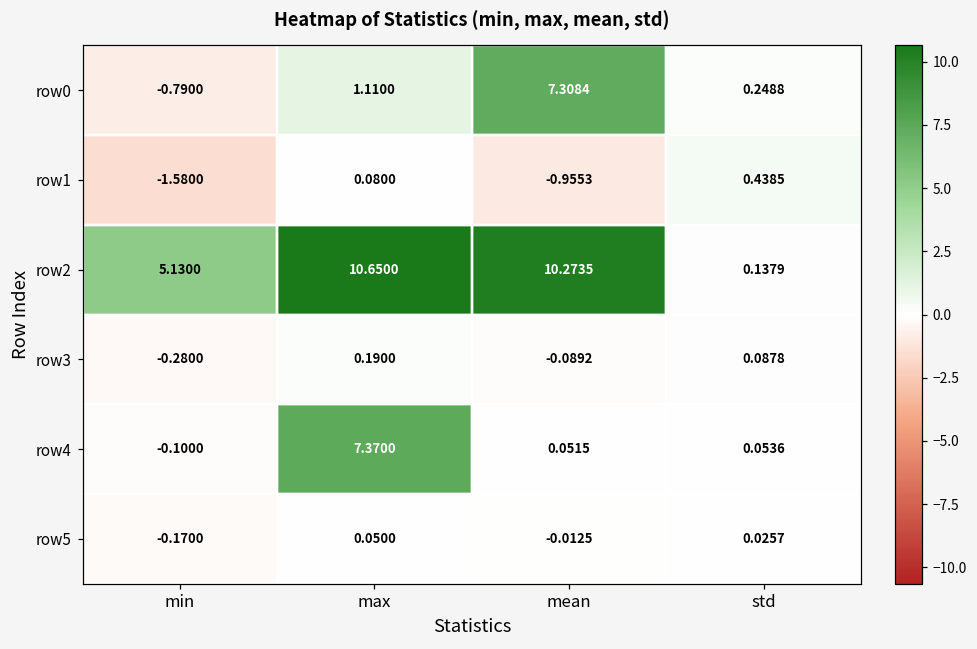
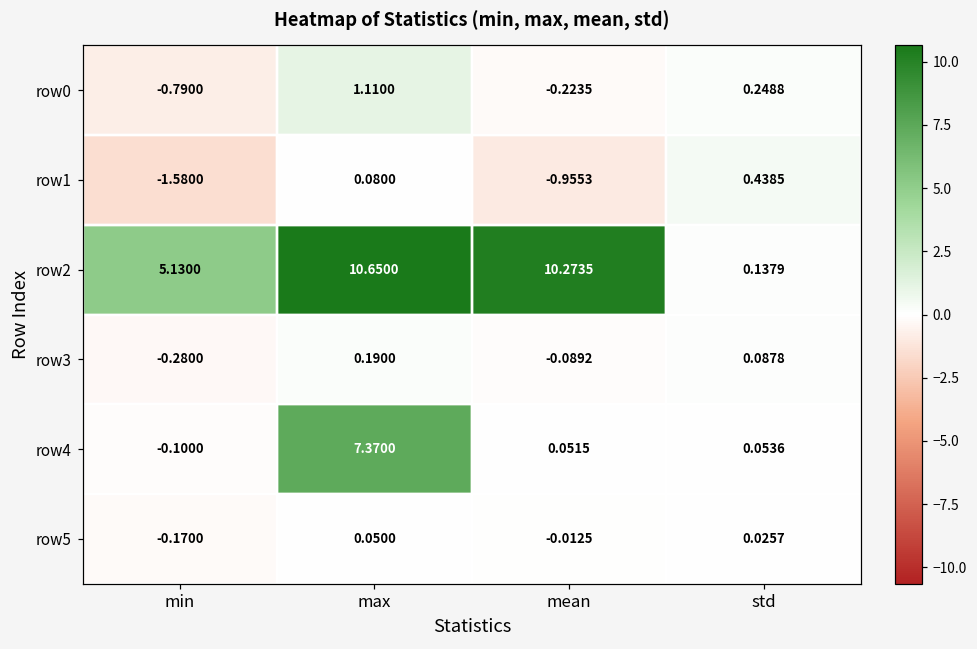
row0, mean: 7.3084 -> -0.2235
